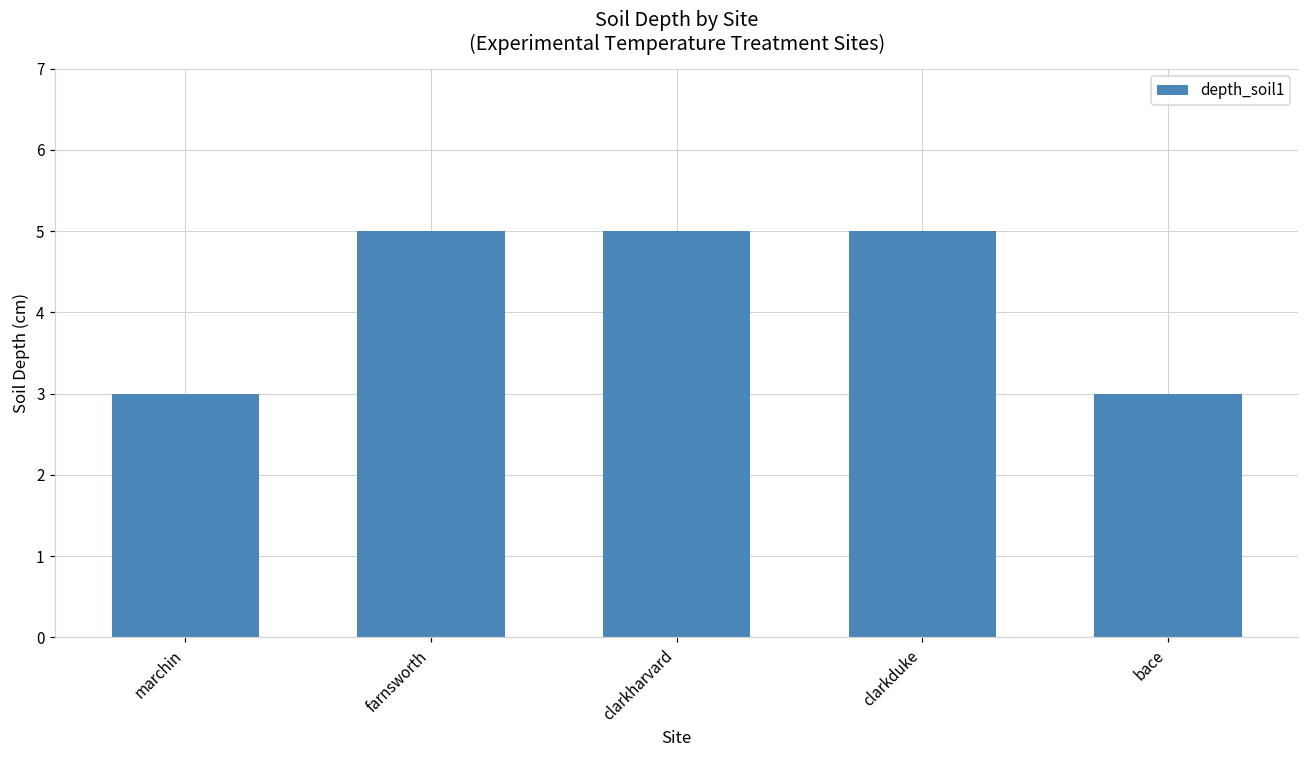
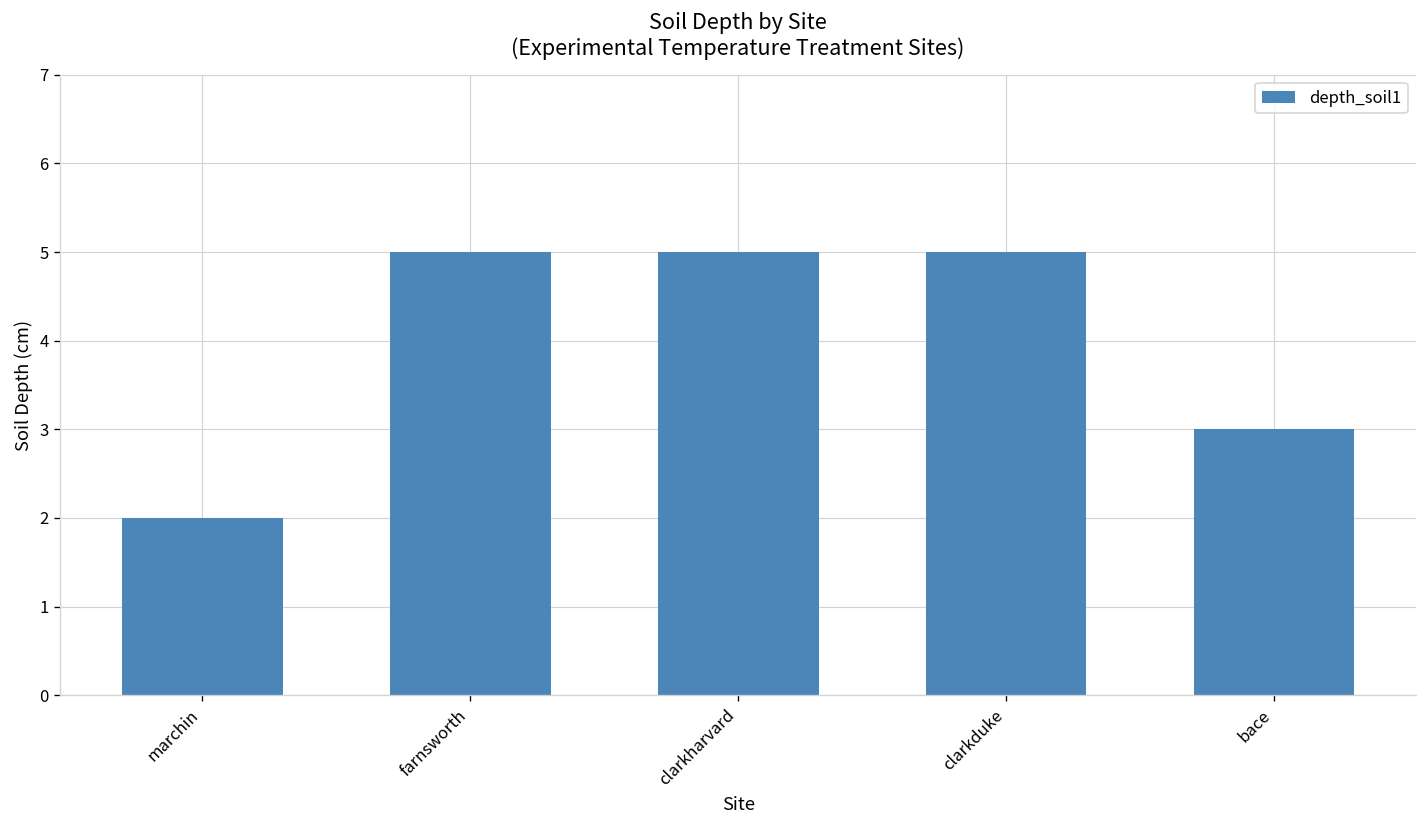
marchin: 3 -> 2
